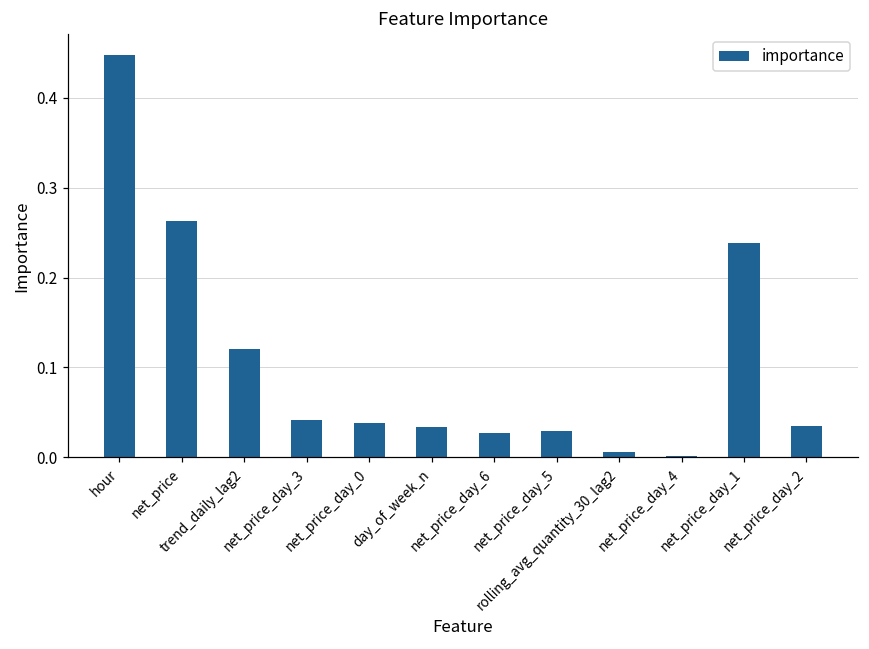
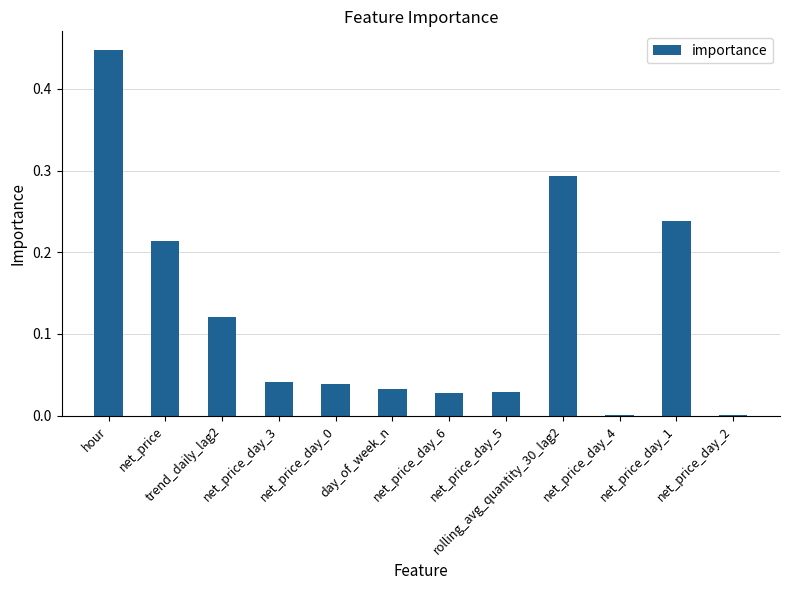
net_price: 0.26 -> 0.21
rolling_avg_quantity_30_lag2: 0.01 -> 0.29
net_price_day_2: 0.03 -> 0.00
